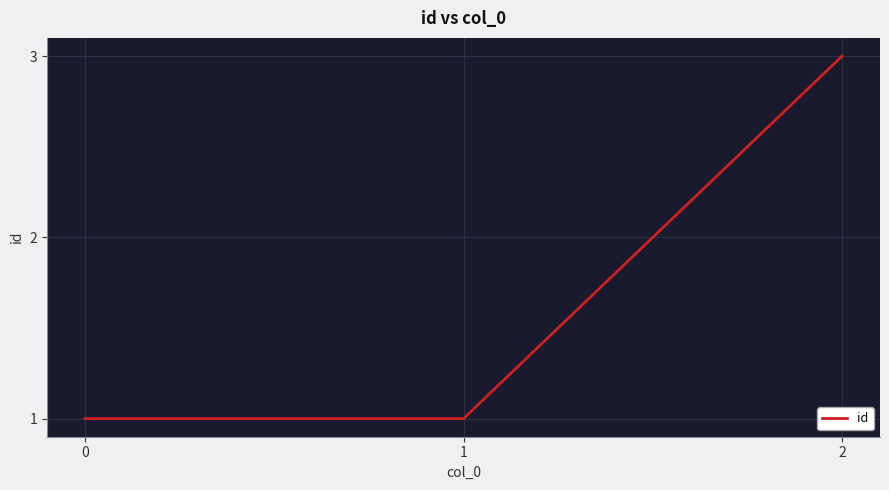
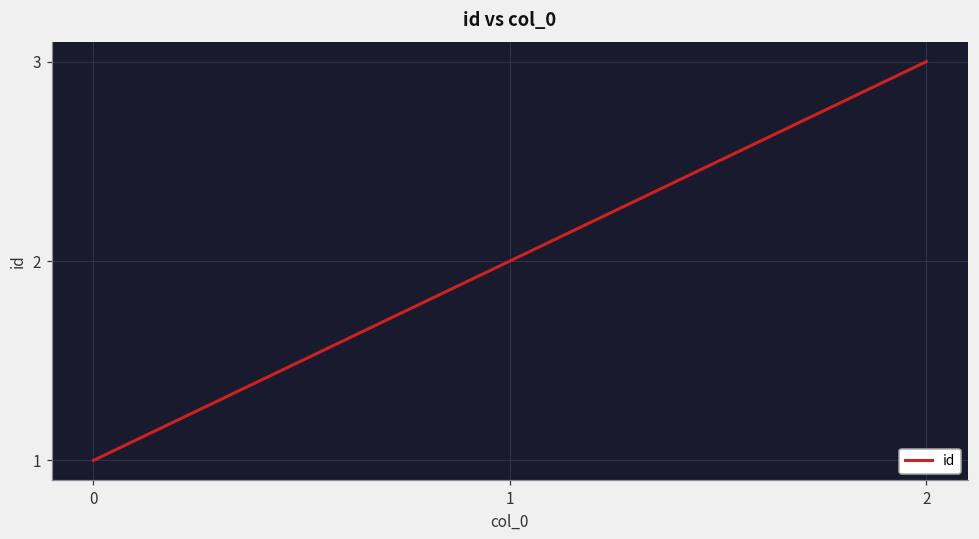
1: 1 -> 2
